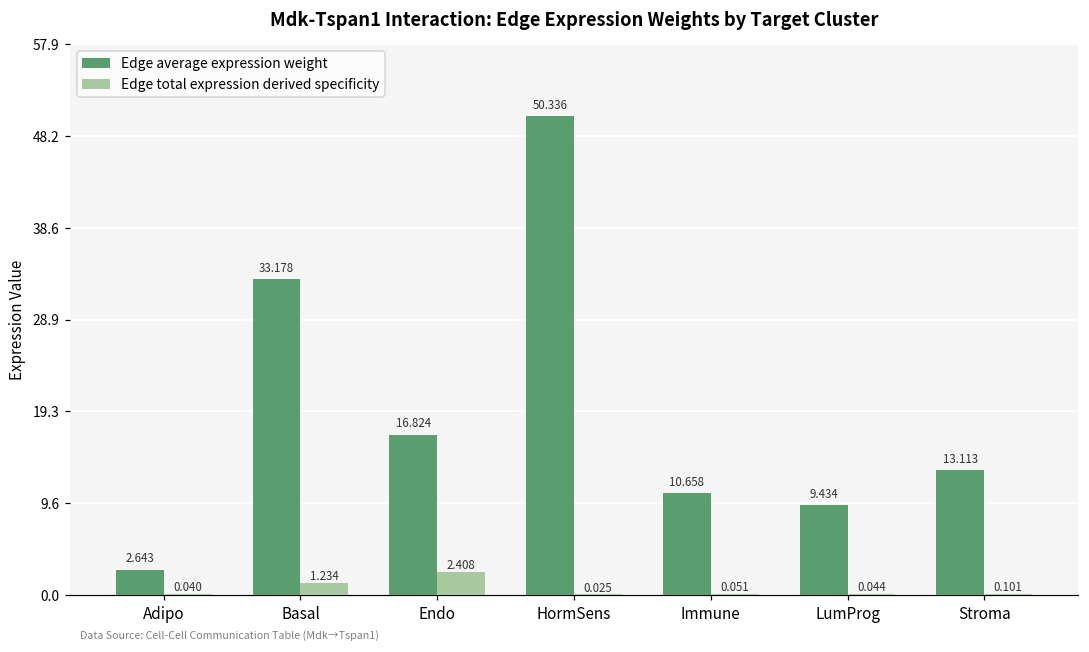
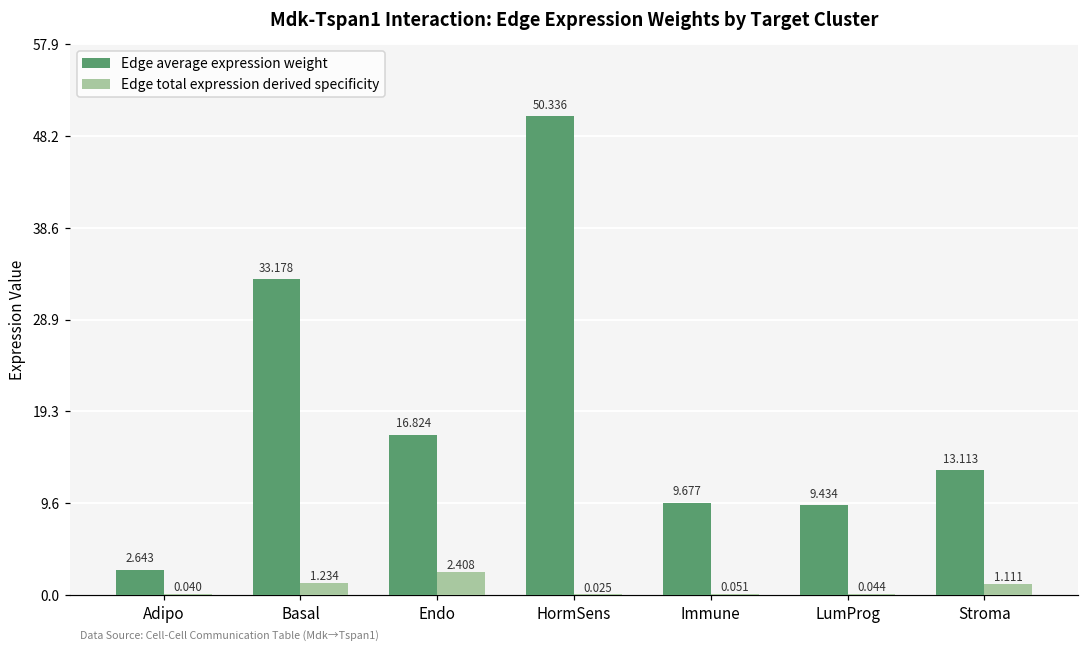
Edge average expression weight, Immune: 10.658 -> 9.677
Edge total expression derived specificity, Stroma: 0.101 -> 1.111
